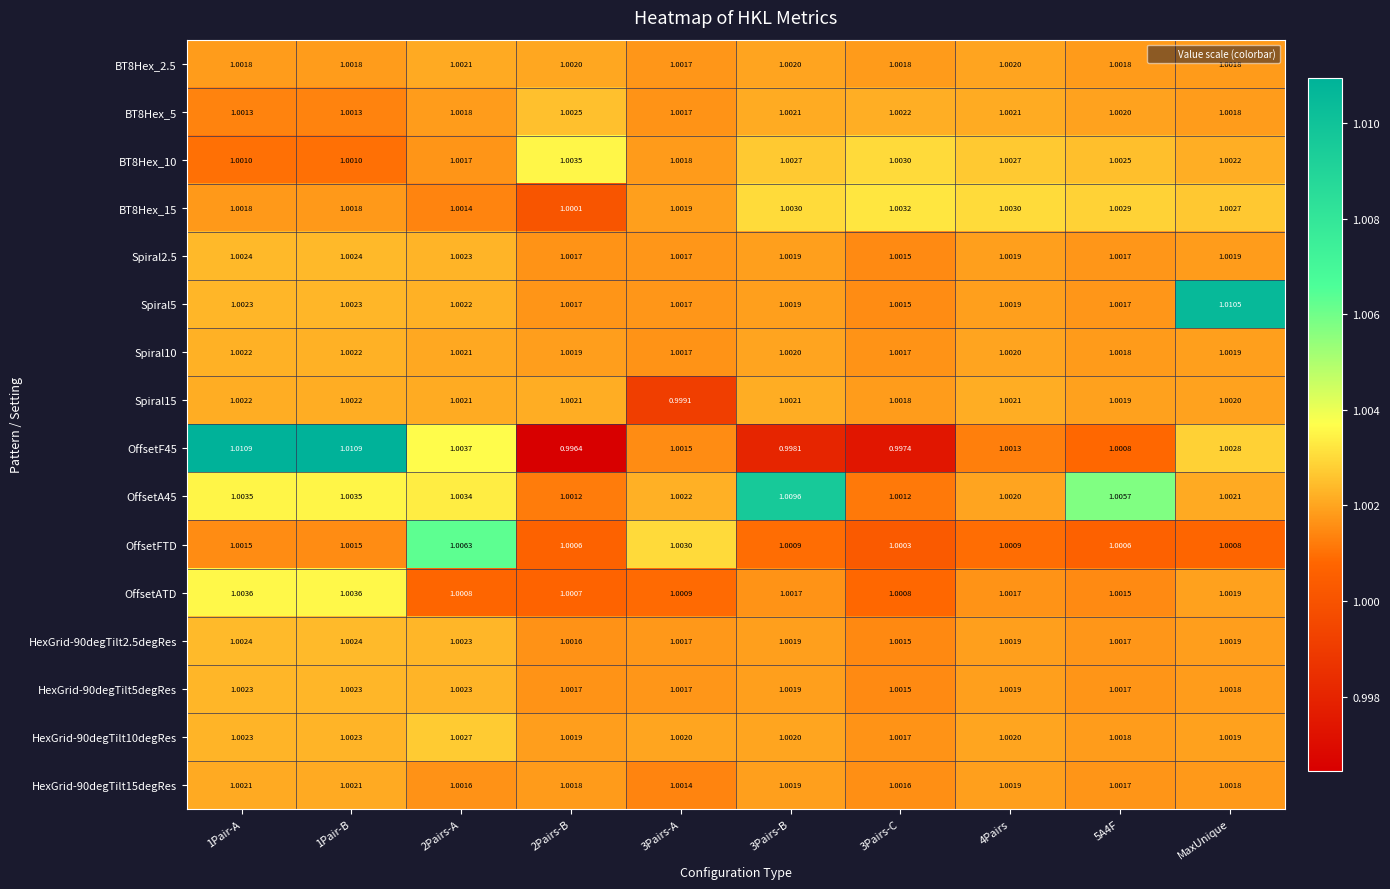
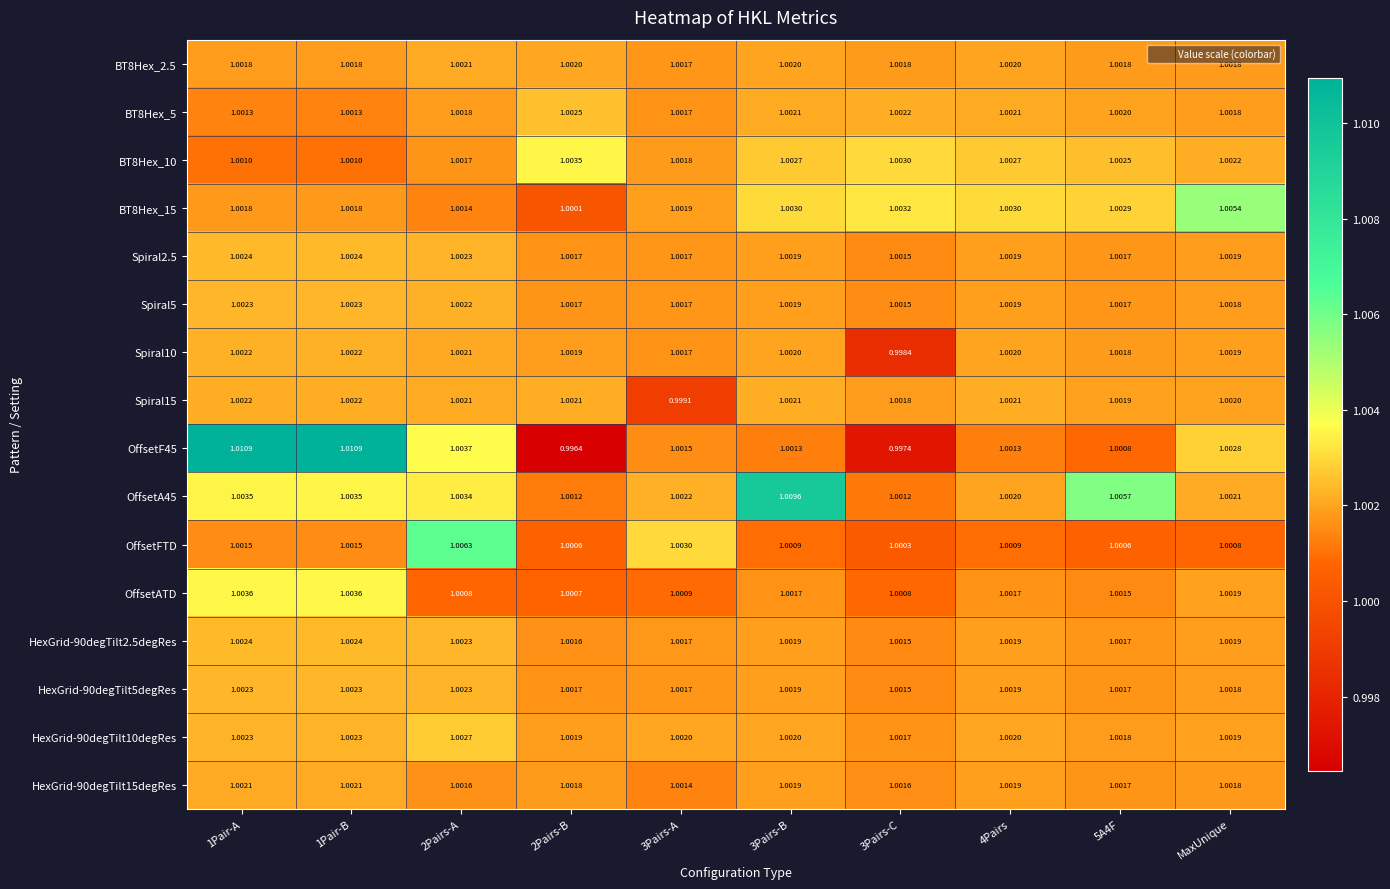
BT8Hex_15, MaxUnique: 1.0027 -> 1.0054
Spiral5, MaxUnique: 1.0105 -> 1.0018
Spiral10, 3Pairs-C: 1.0017 -> 0.9984
OffsetF45, 3Pairs-B: 0.9981 -> 1.0013
